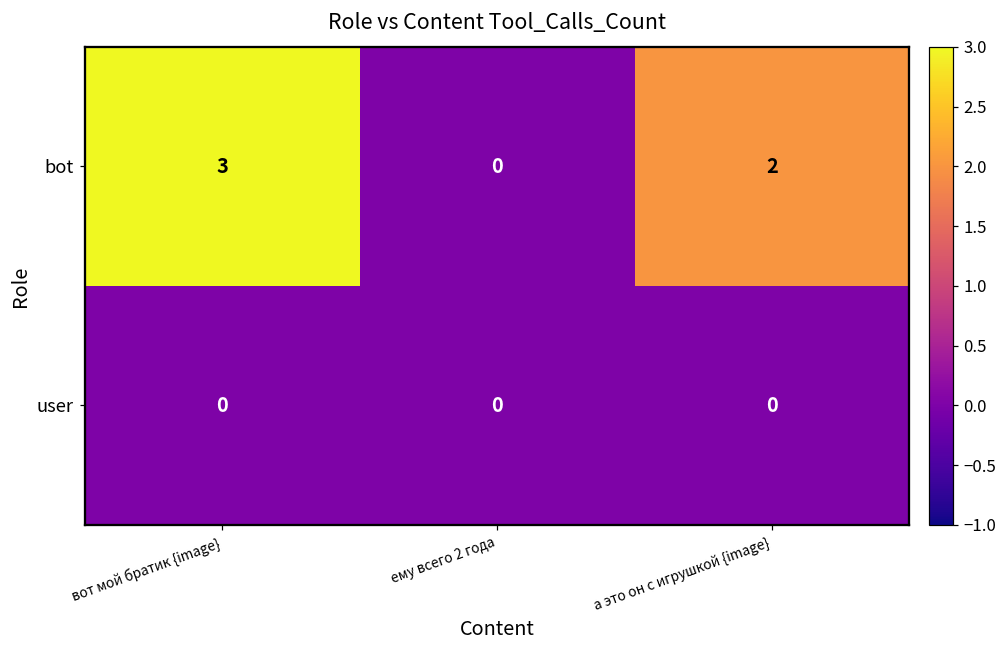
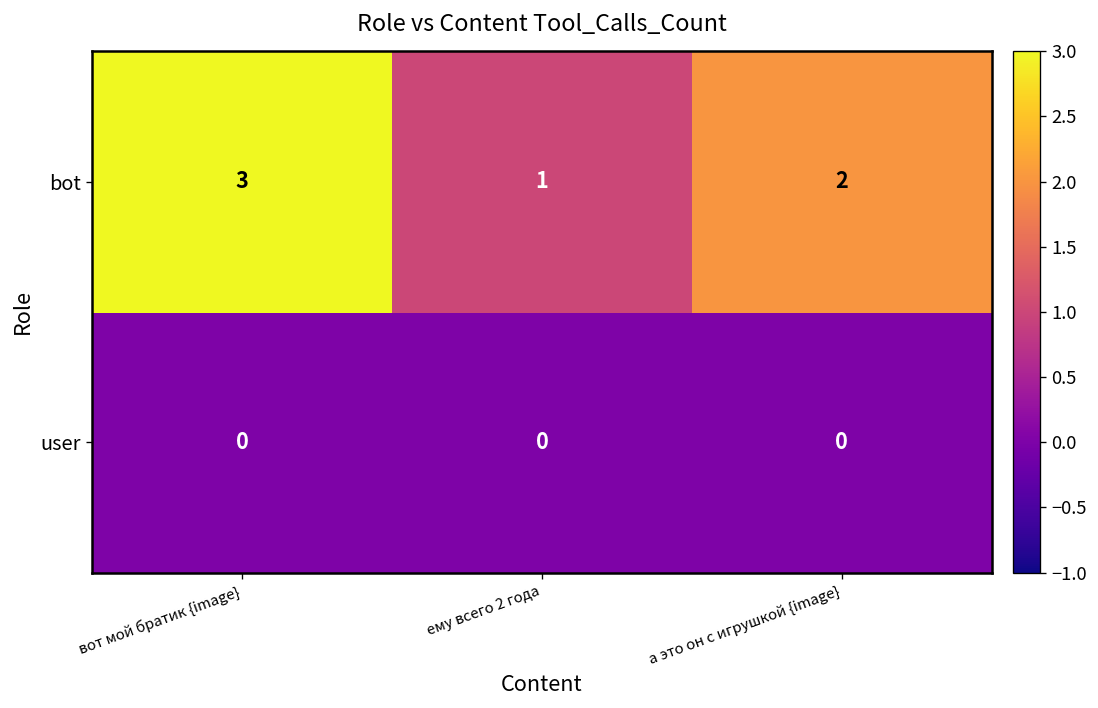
bot, ему всего 2 года: 0 -> 1
